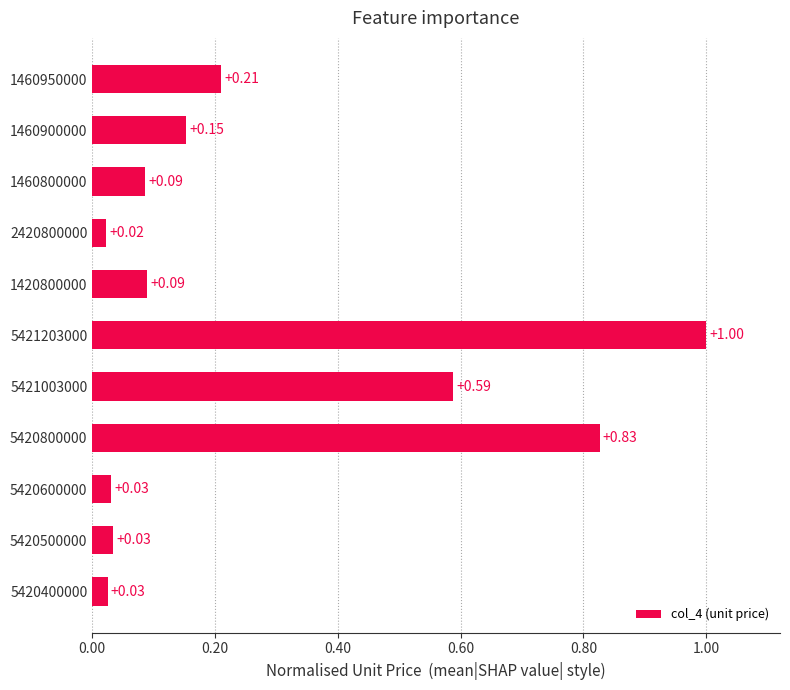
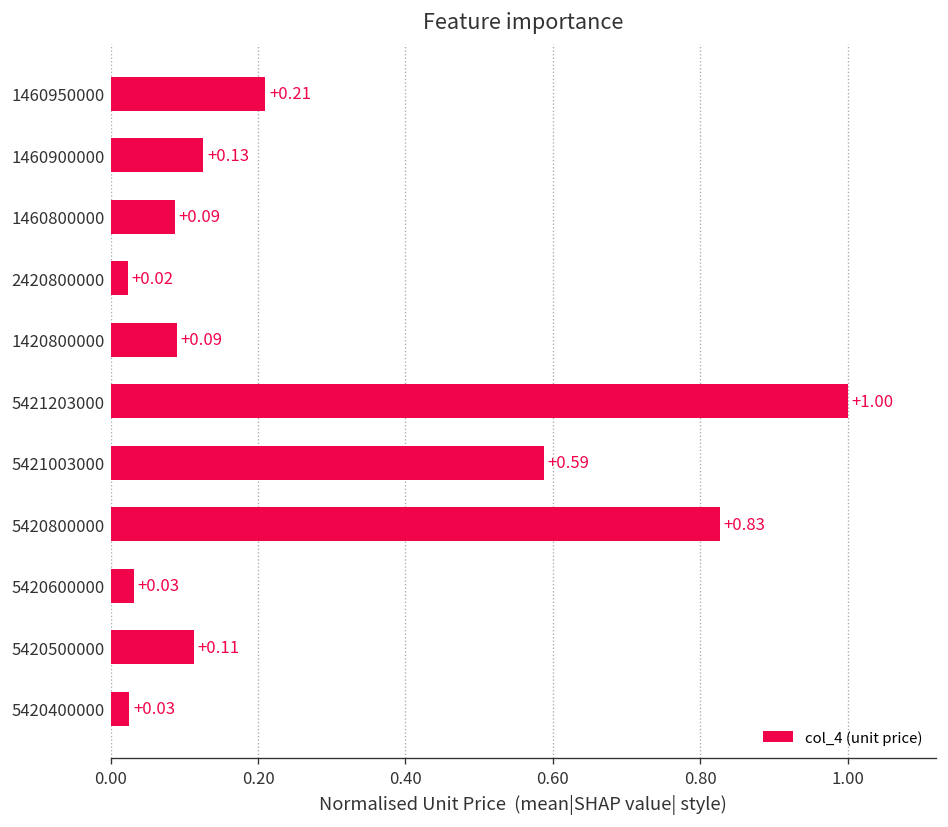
1460900000: +0.15 -> +0.13
5420500000: +0.03 -> +0.11
